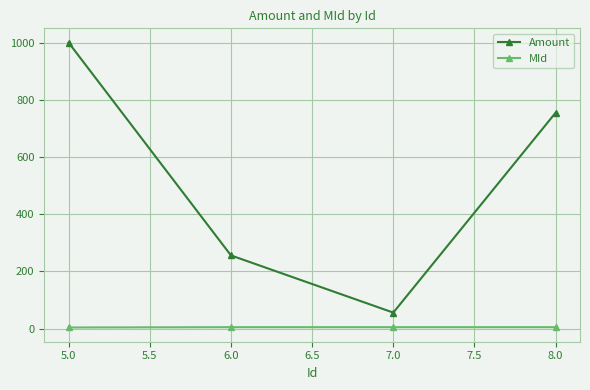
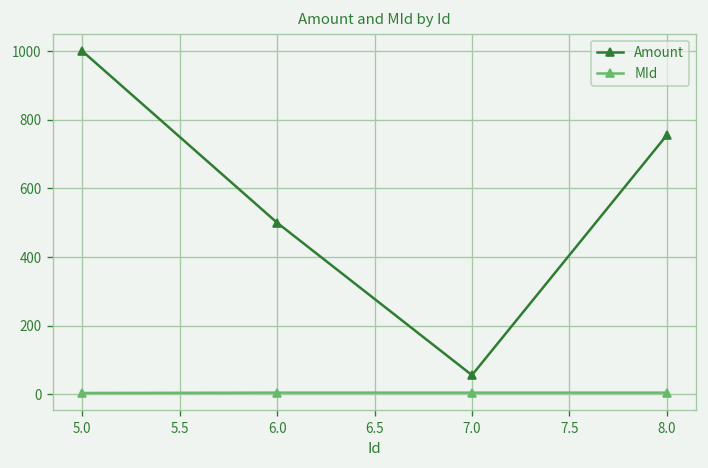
Amount, 6.0: 260 -> 500
